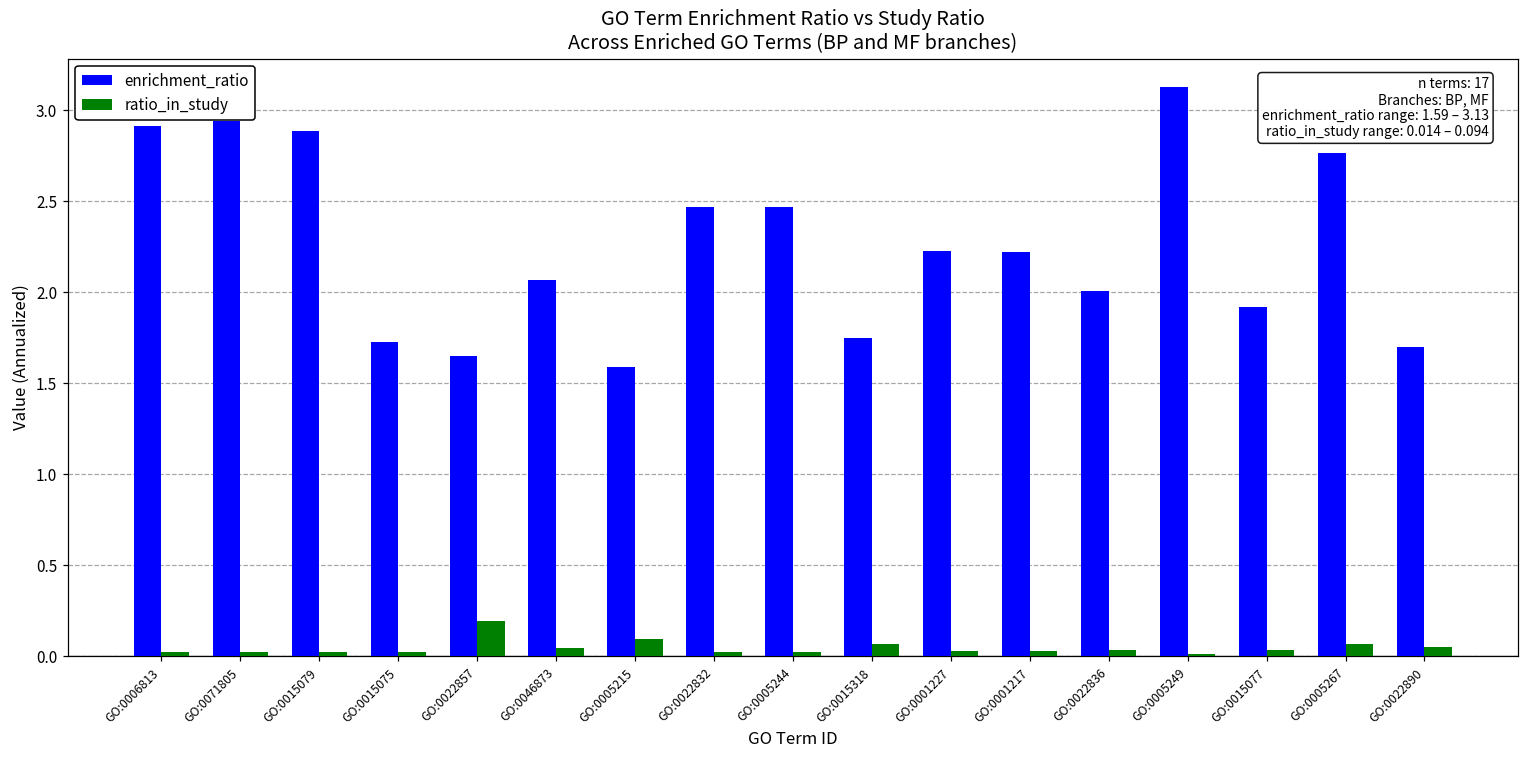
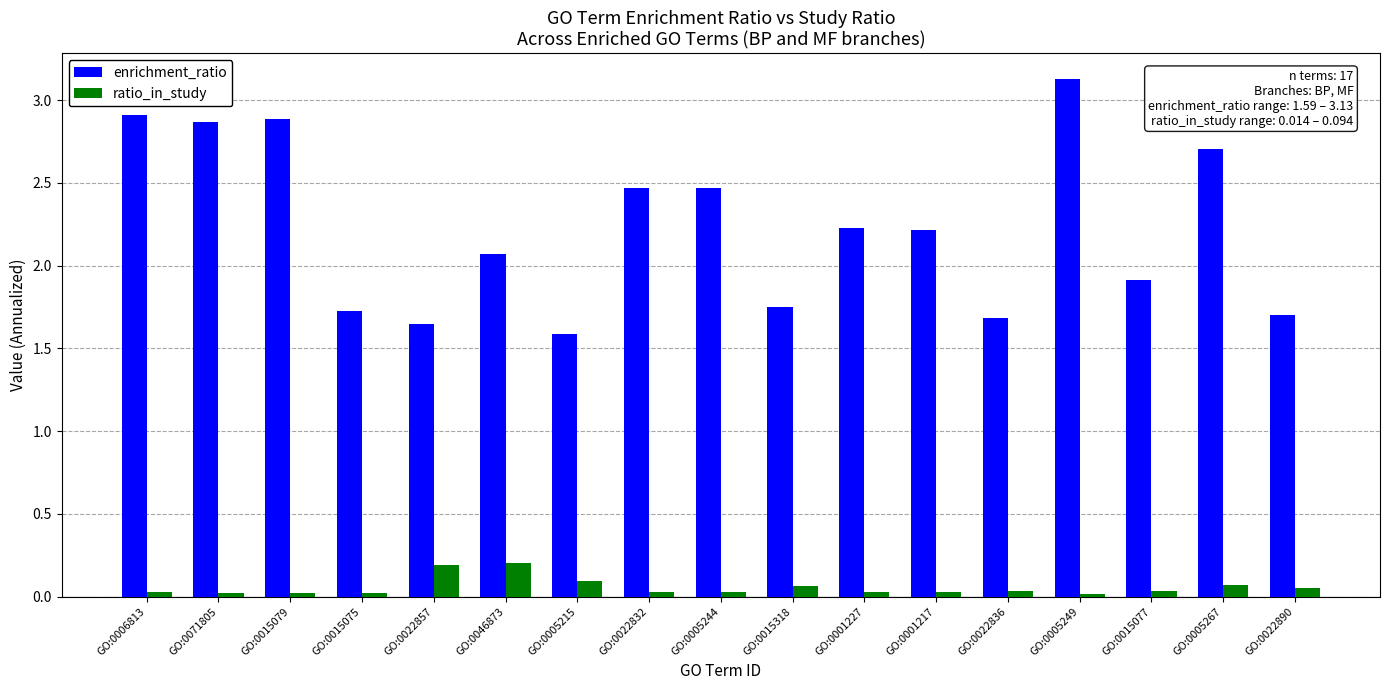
enrichment_ratio, GO:0071805: 2.94 -> 2.87
ratio_in_study, GO:0046873: 0.05 -> 0.21
enrichment_ratio, GO:0022836: 2.01 -> 1.68
enrichment_ratio, GO:0005267: 2.76 -> 2.70
